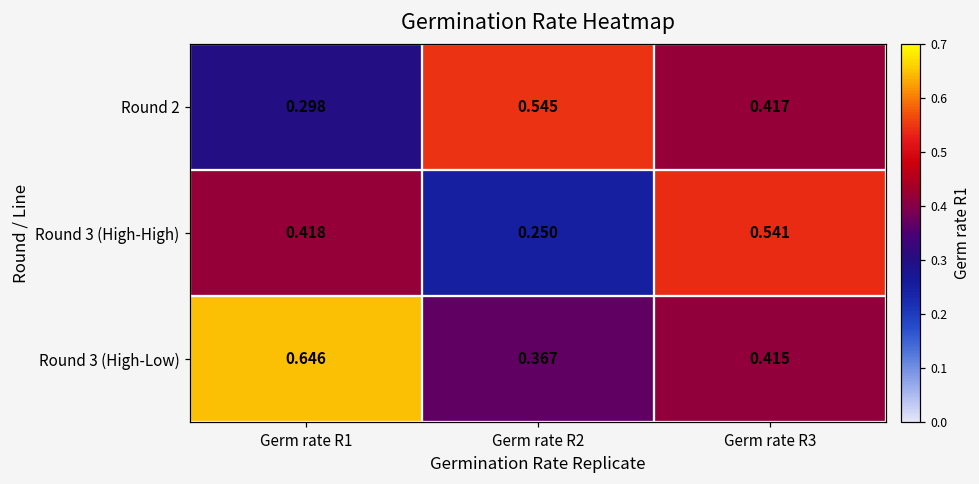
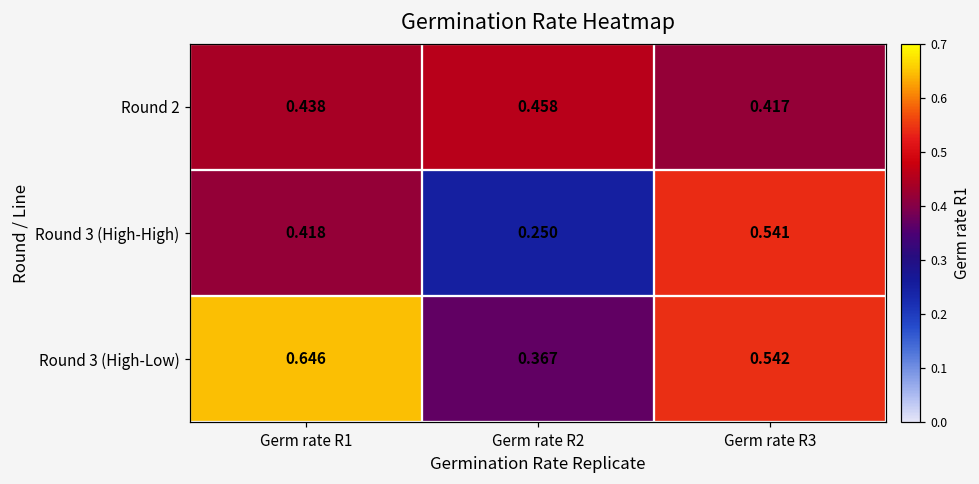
Round 2, Germ rate R1: 0.298 -> 0.438
Round 2, Germ rate R2: 0.545 -> 0.458
Round 3 (High-Low), Germ rate R3: 0.415 -> 0.542
